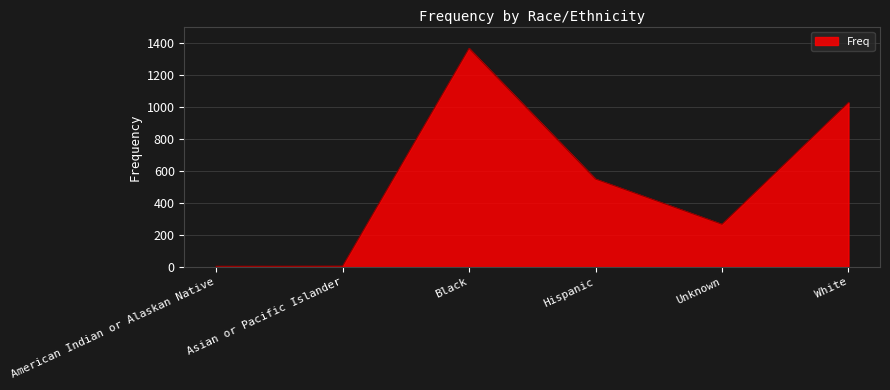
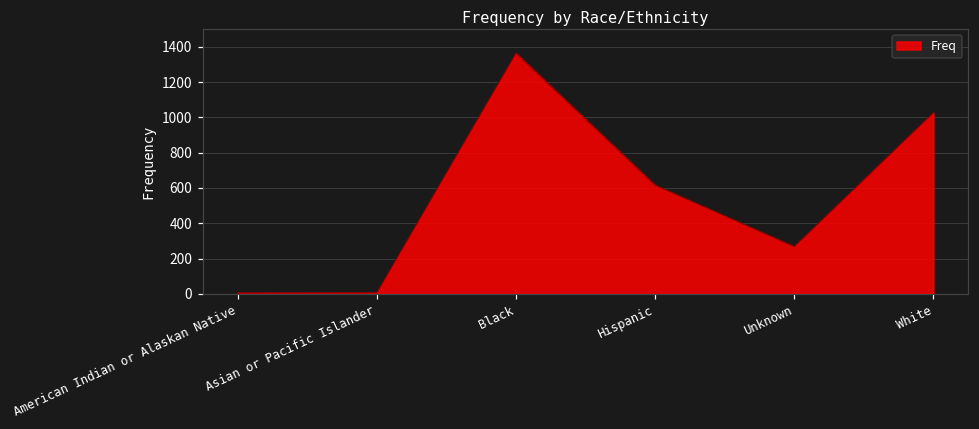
Hispanic: 550 -> 620
